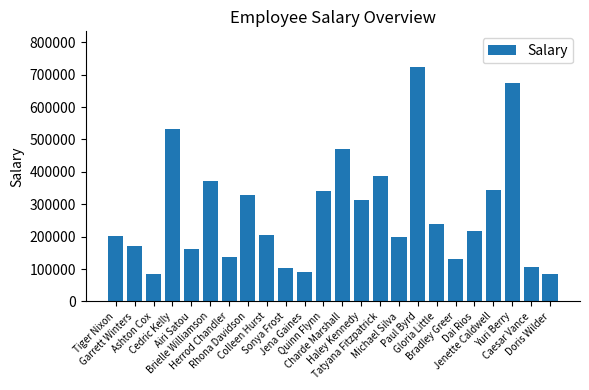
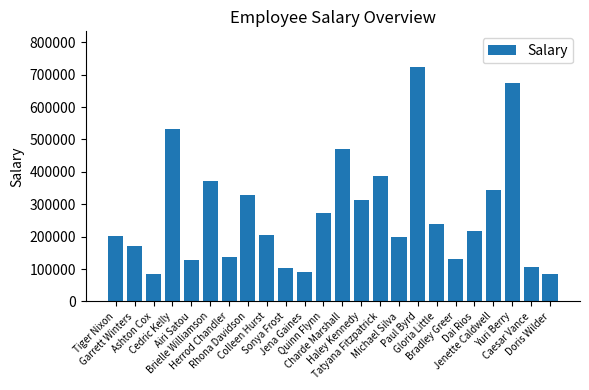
Airi Satou: 160000 -> 130000
Quinn Flynn: 340000 -> 270000
